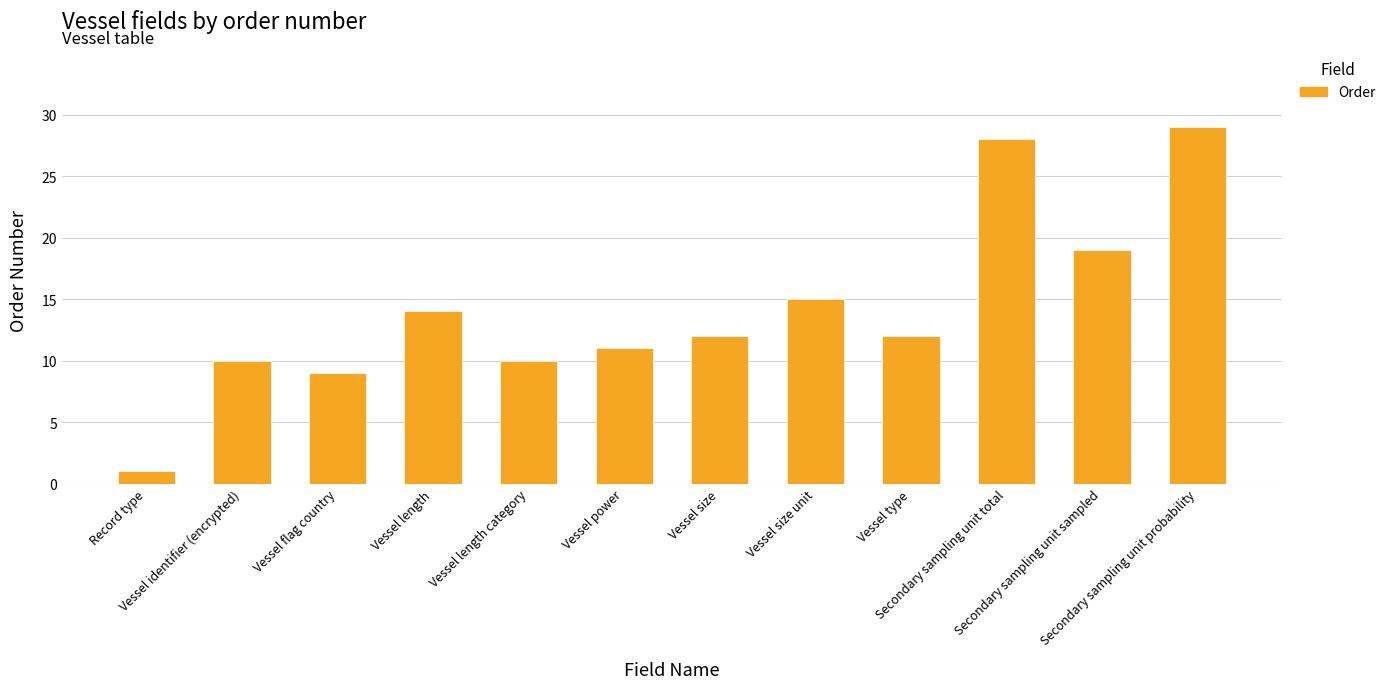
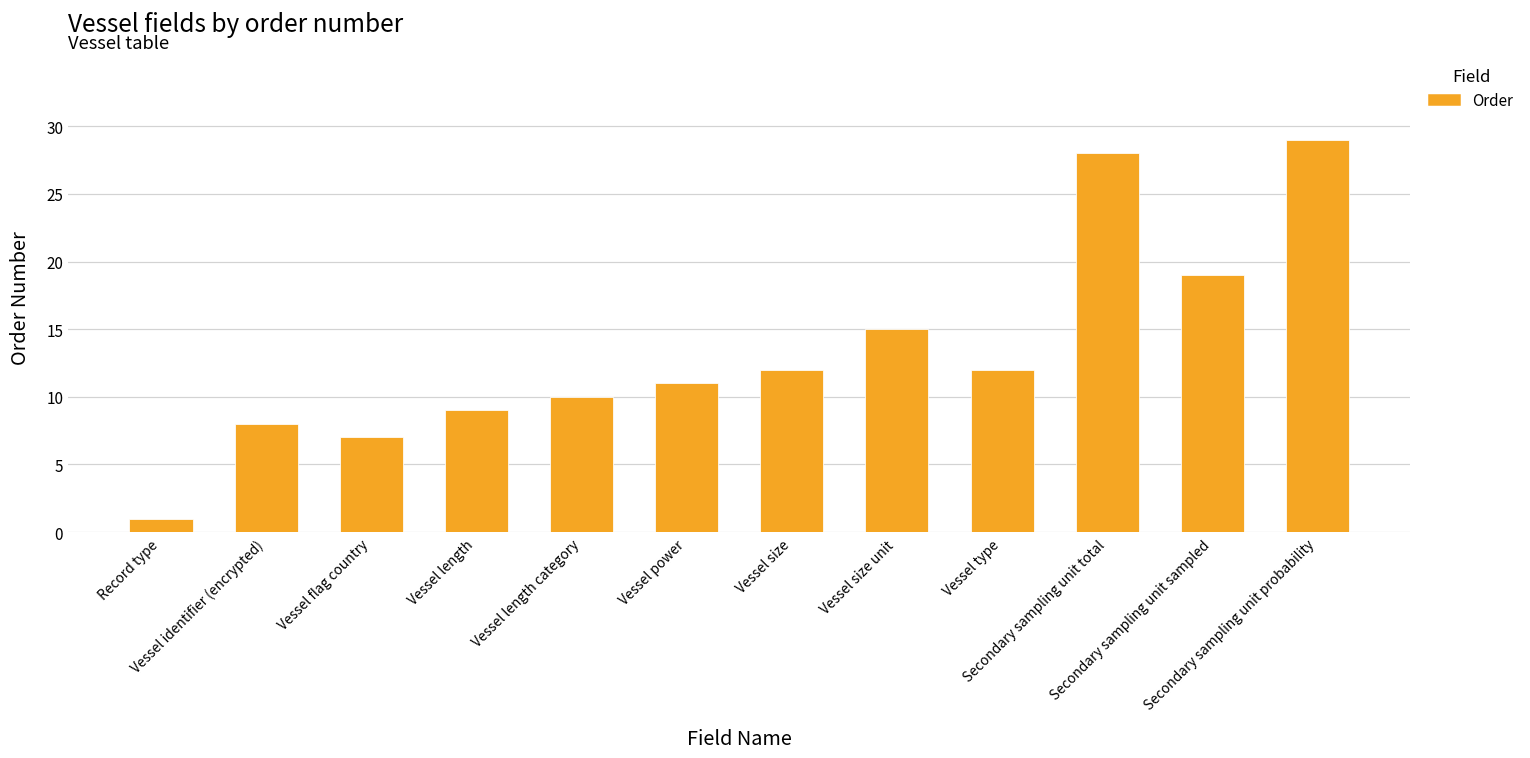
Vessel identifier (encrypted): 10 -> 8
Vessel flag country: 9 -> 7
Vessel length: 14 -> 9
